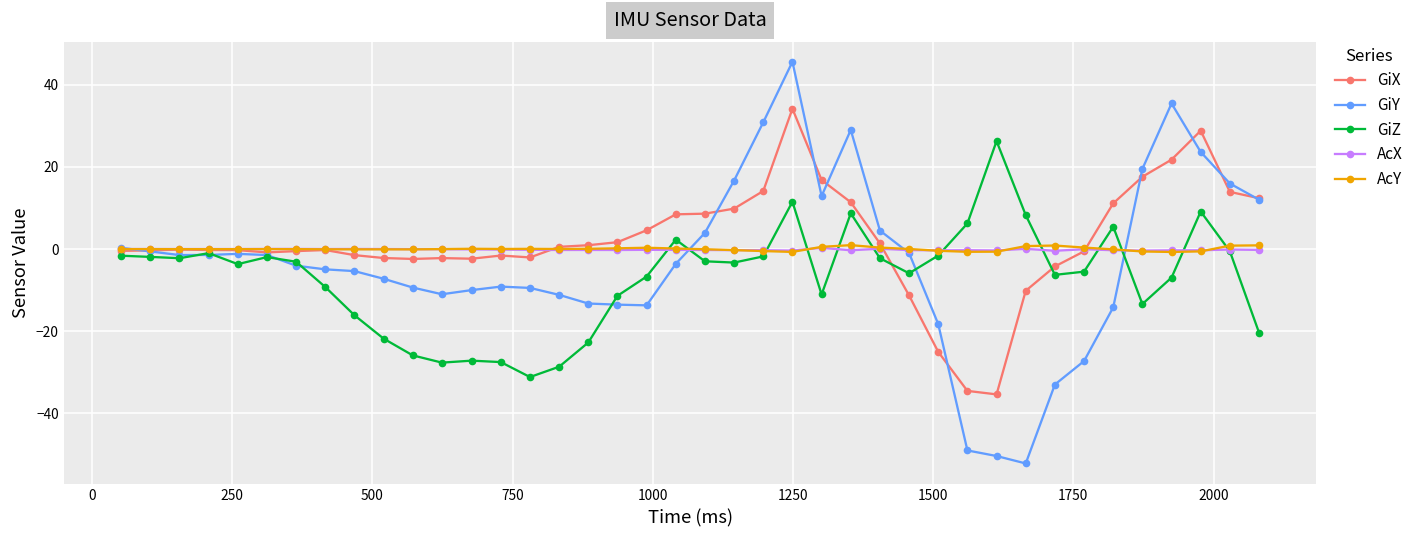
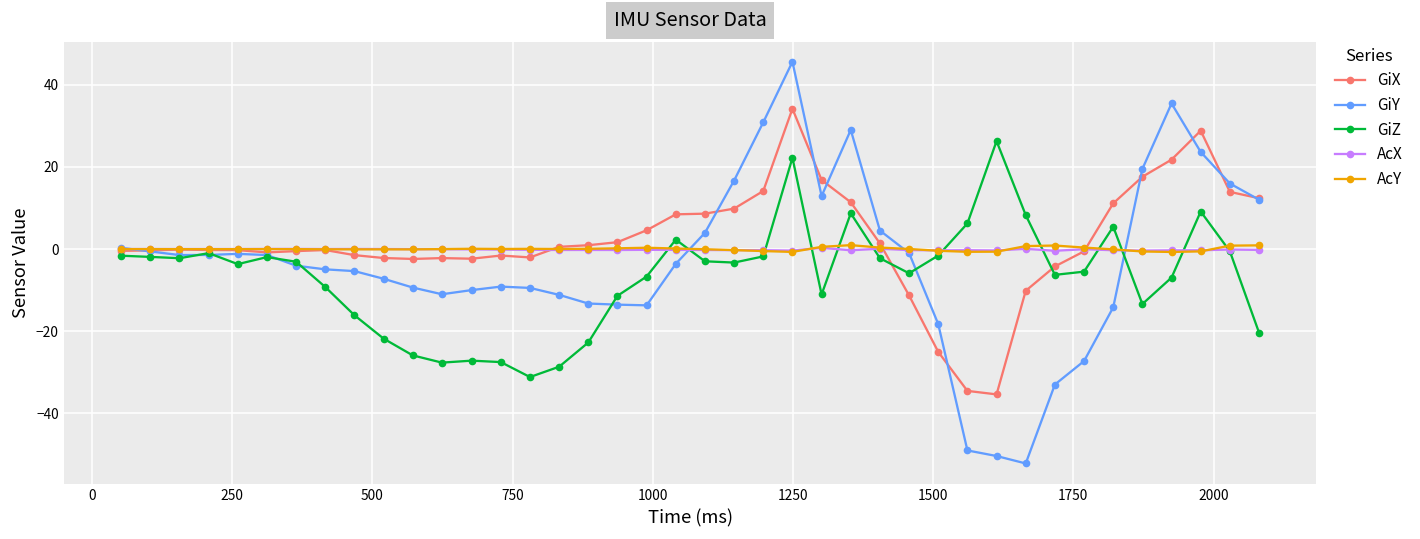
GiZ, 1250: 12 -> 22
